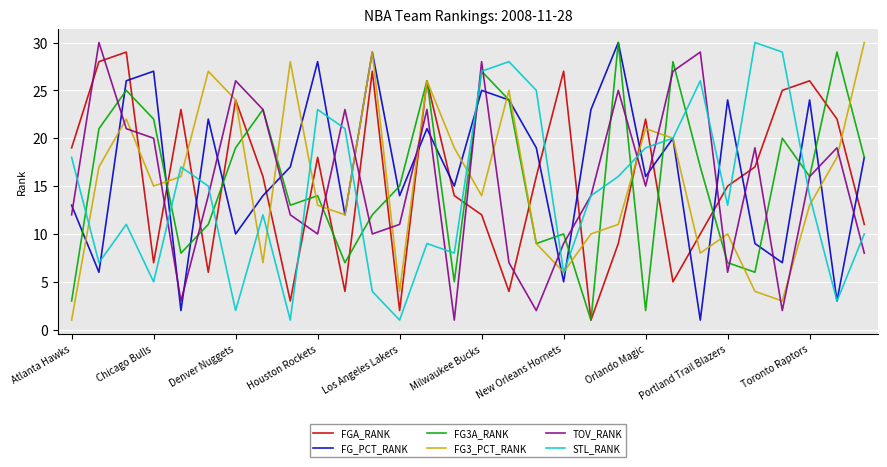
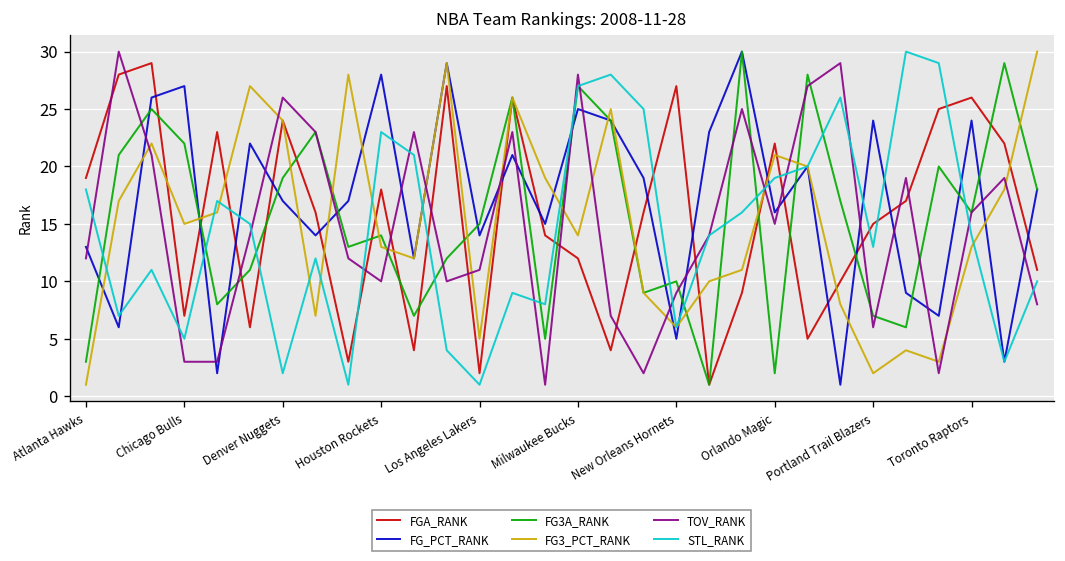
TOV_RANK, Chicago Bulls: 20 -> 3
FG_PCT_RANK, Denver Nuggets: 10 -> 17
FG3_PCT_RANK, Los Angeles Lakers: 4 -> 5
FG3_PCT_RANK, Portland Trail Blazers: 10 -> 2
